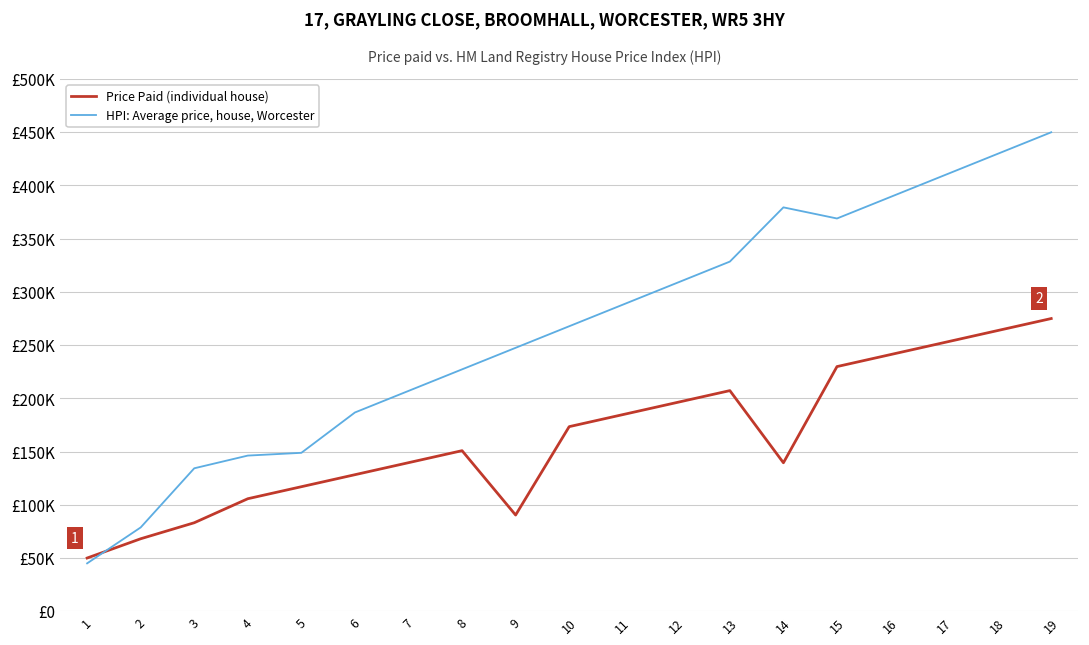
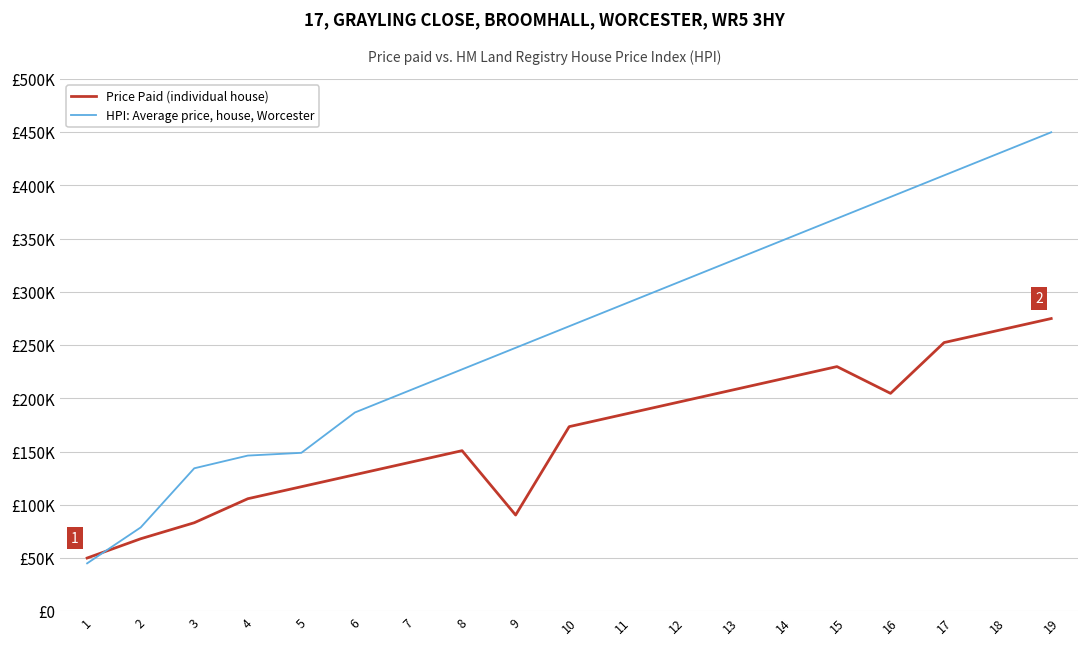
Price Paid (individual house), 14: £140000 -> £220000
HPI: Average price, house, Worcester, 14: £380000 -> £350000
Price Paid (individual house), 16: £240000 -> £200000
